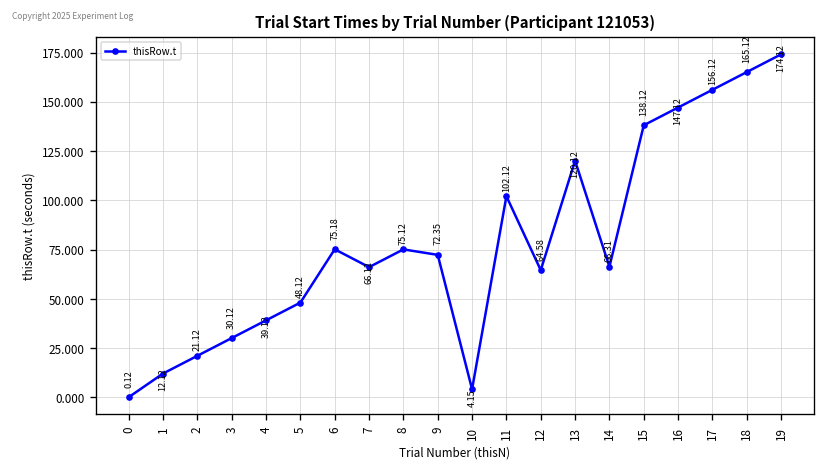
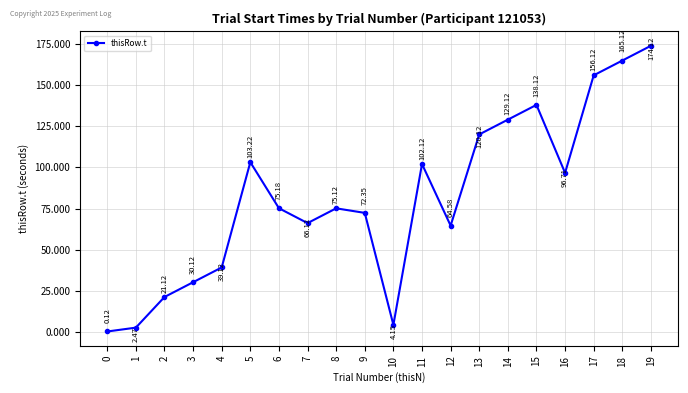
1: 12.12 -> 2.47
5: 48.12 -> 103.22
14: 66.31 -> 129.12
16: 147.12 -> 96.71
